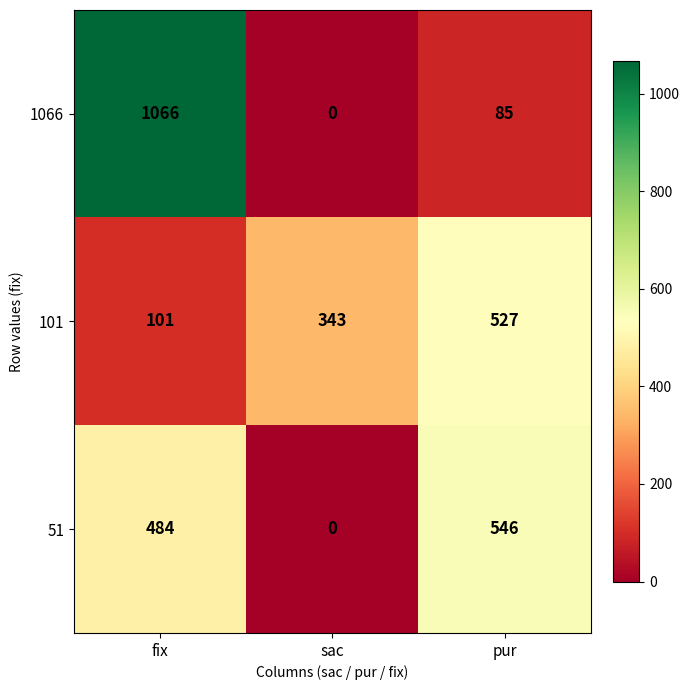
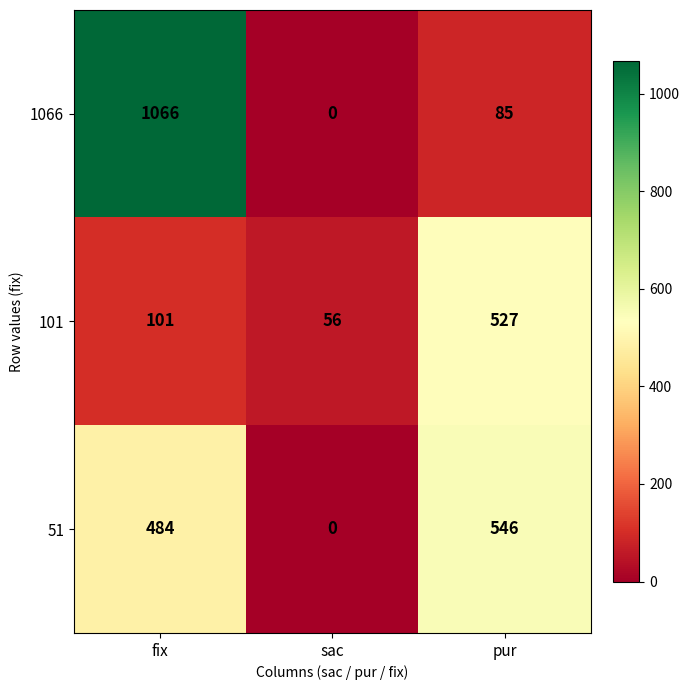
101, sac: 343 -> 56
